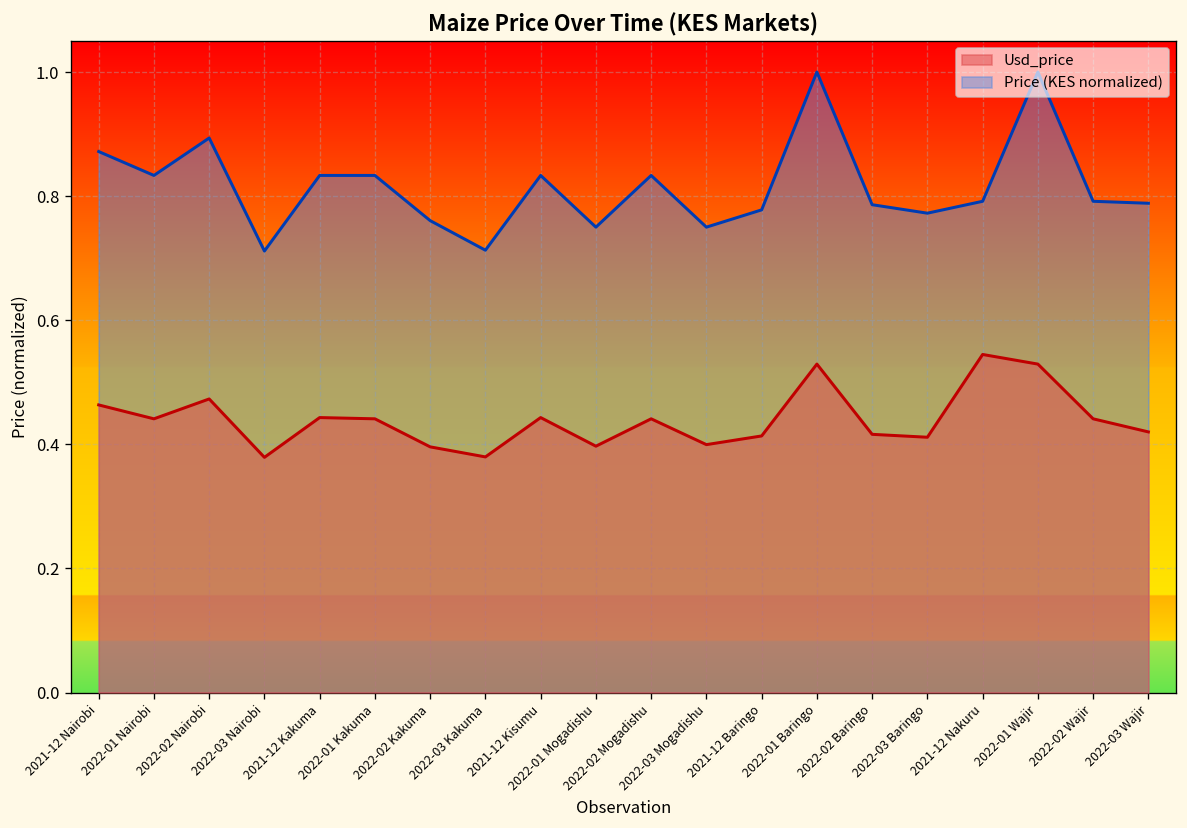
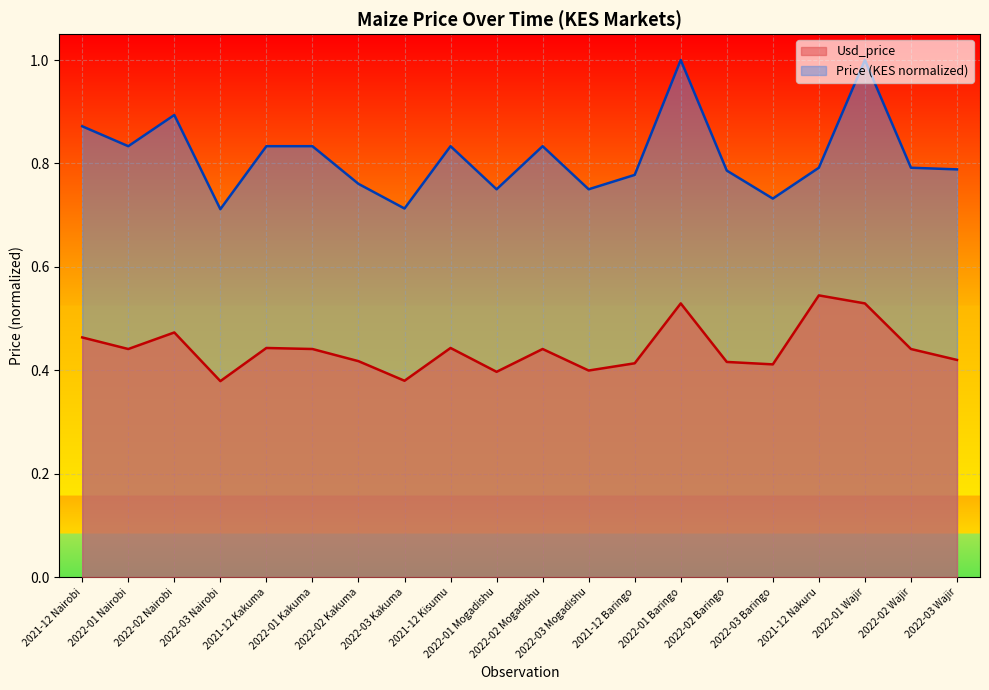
Usd_price, 2022-02 Kakuma: 0.40 -> 0.42
Price (KES normalized), 2022-03 Baringo: 0.77 -> 0.73
